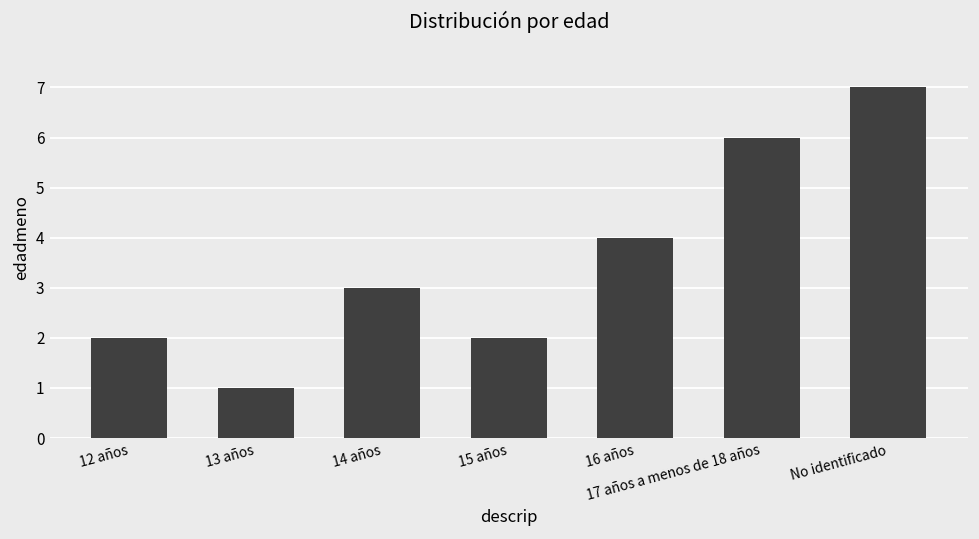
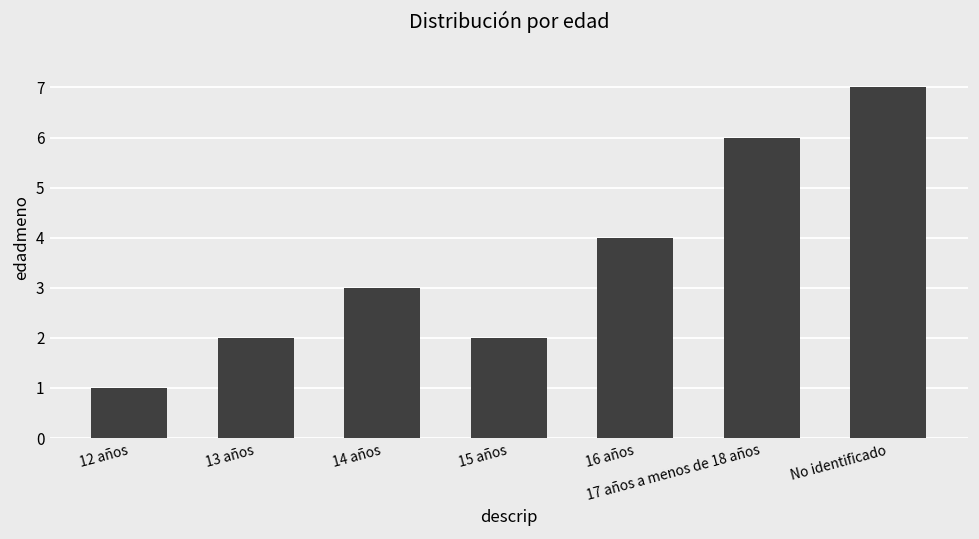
12 años: 2 -> 1
13 años: 1 -> 2
